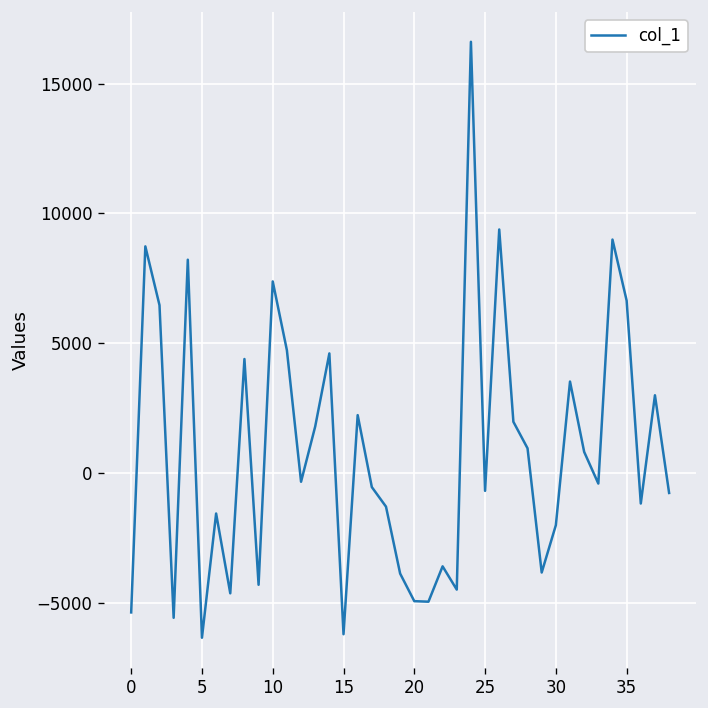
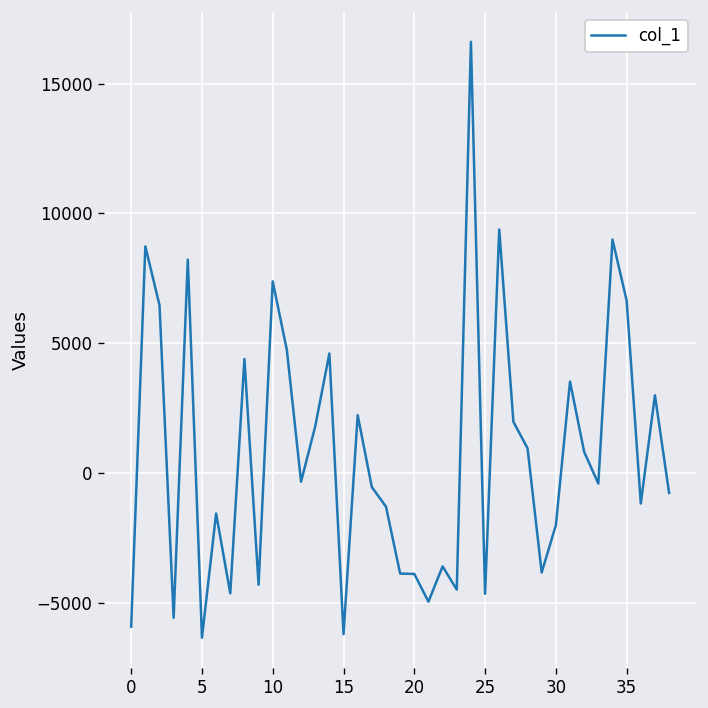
0: -5400 -> -5900
20: -4900 -> -3900
25: -700 -> -4600
